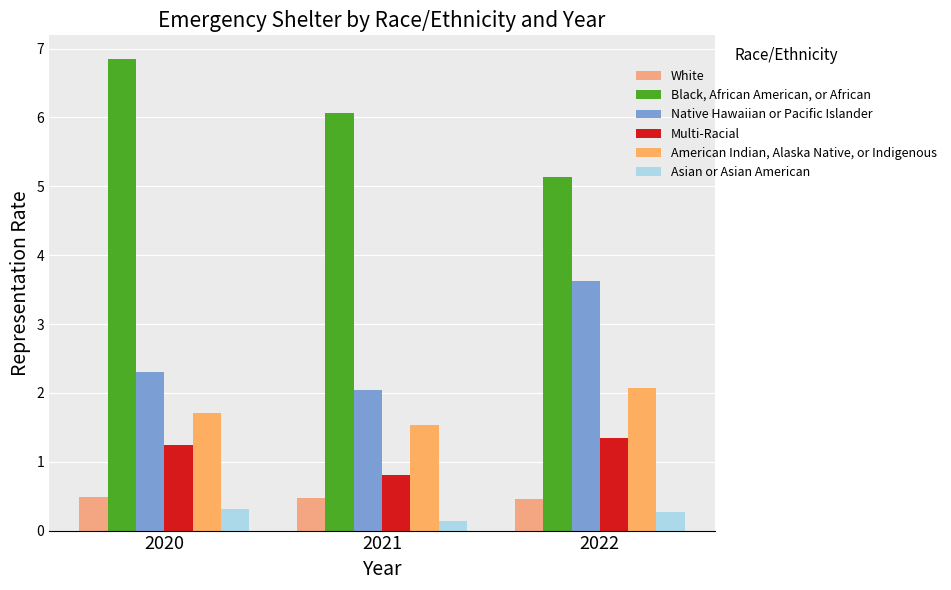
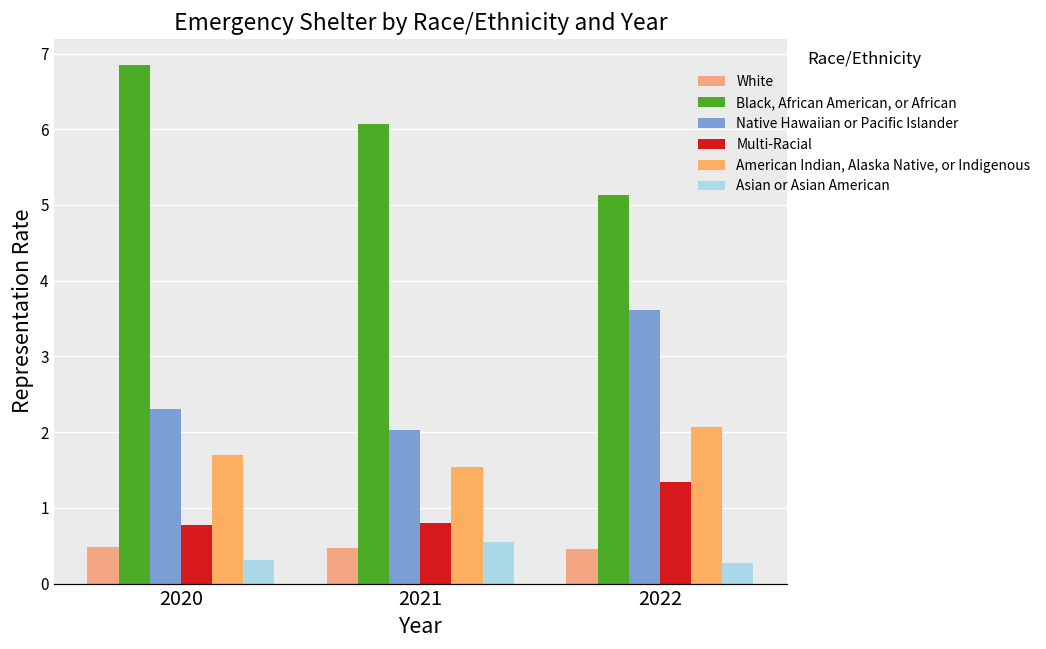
Multi-Racial, 2020: 1.2 -> 0.8
Asian or Asian American, 2021: 0.1 -> 0.5
